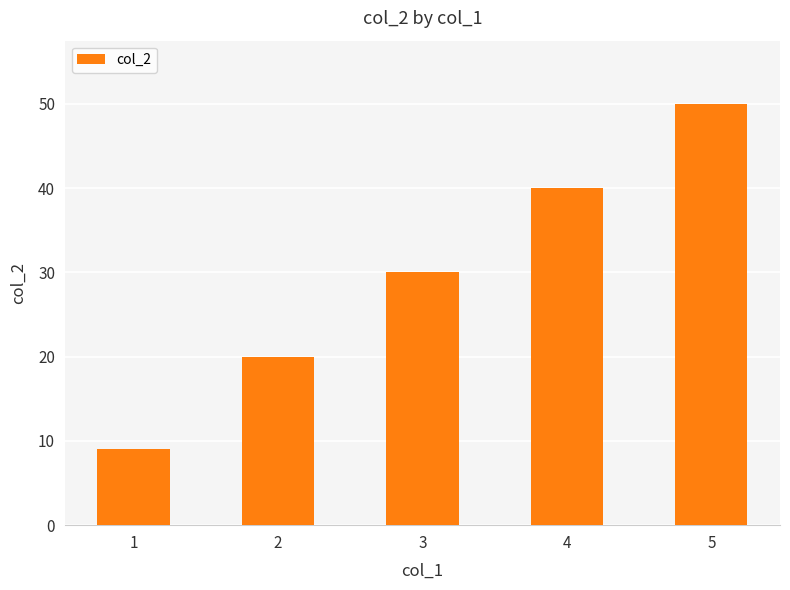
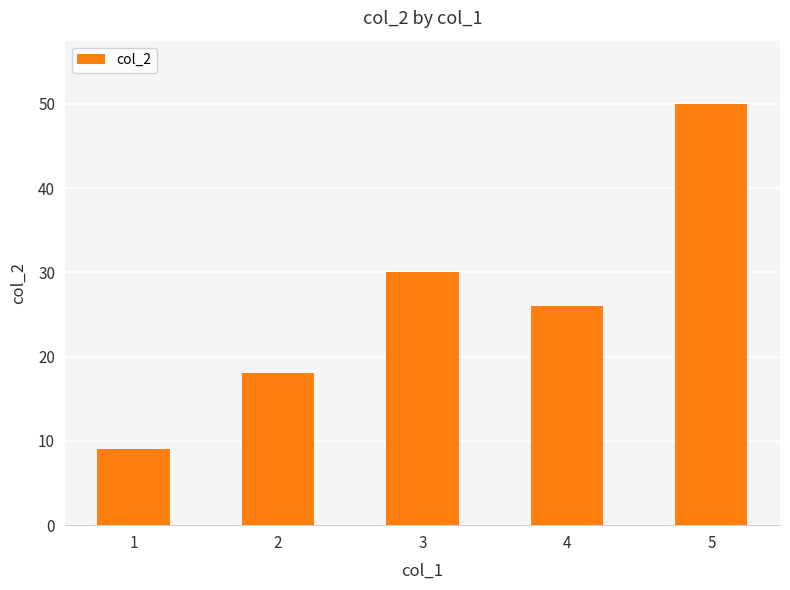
2: 20 -> 18
4: 40 -> 26
